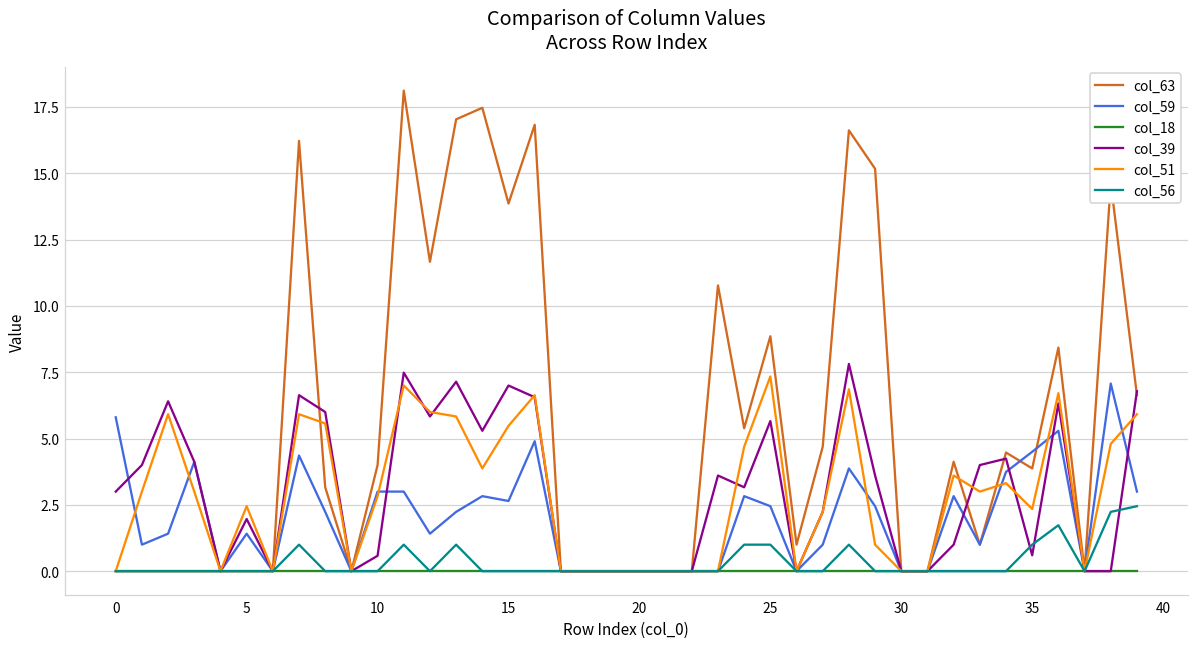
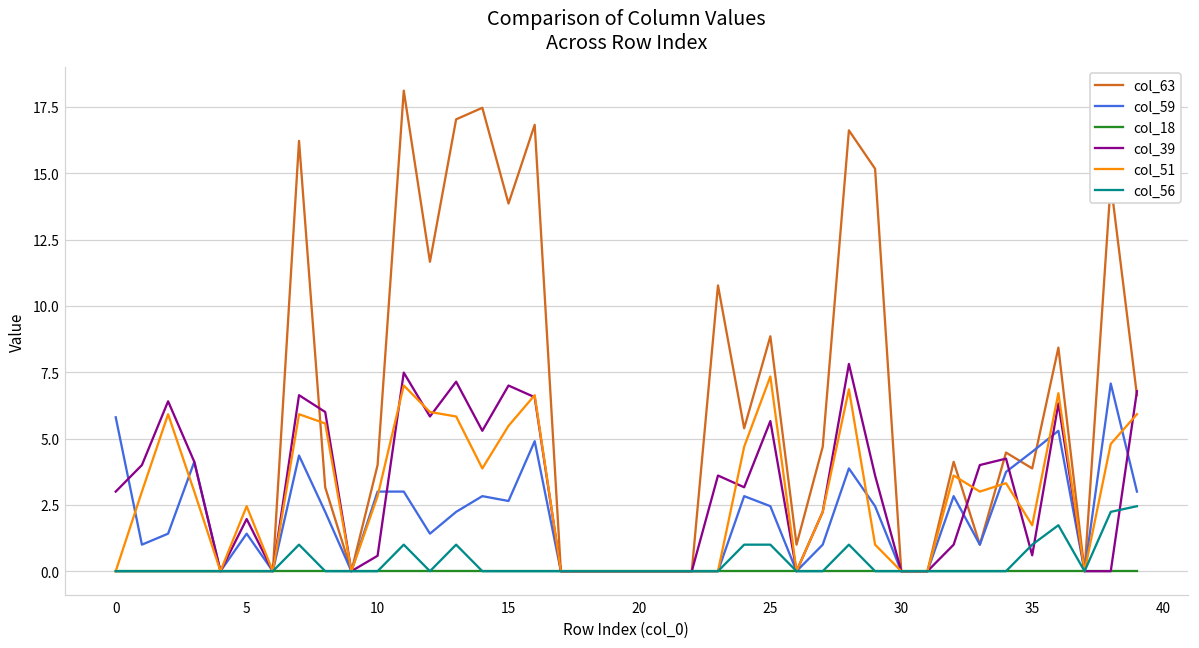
col_51, 35: 2.3 -> 1.7
